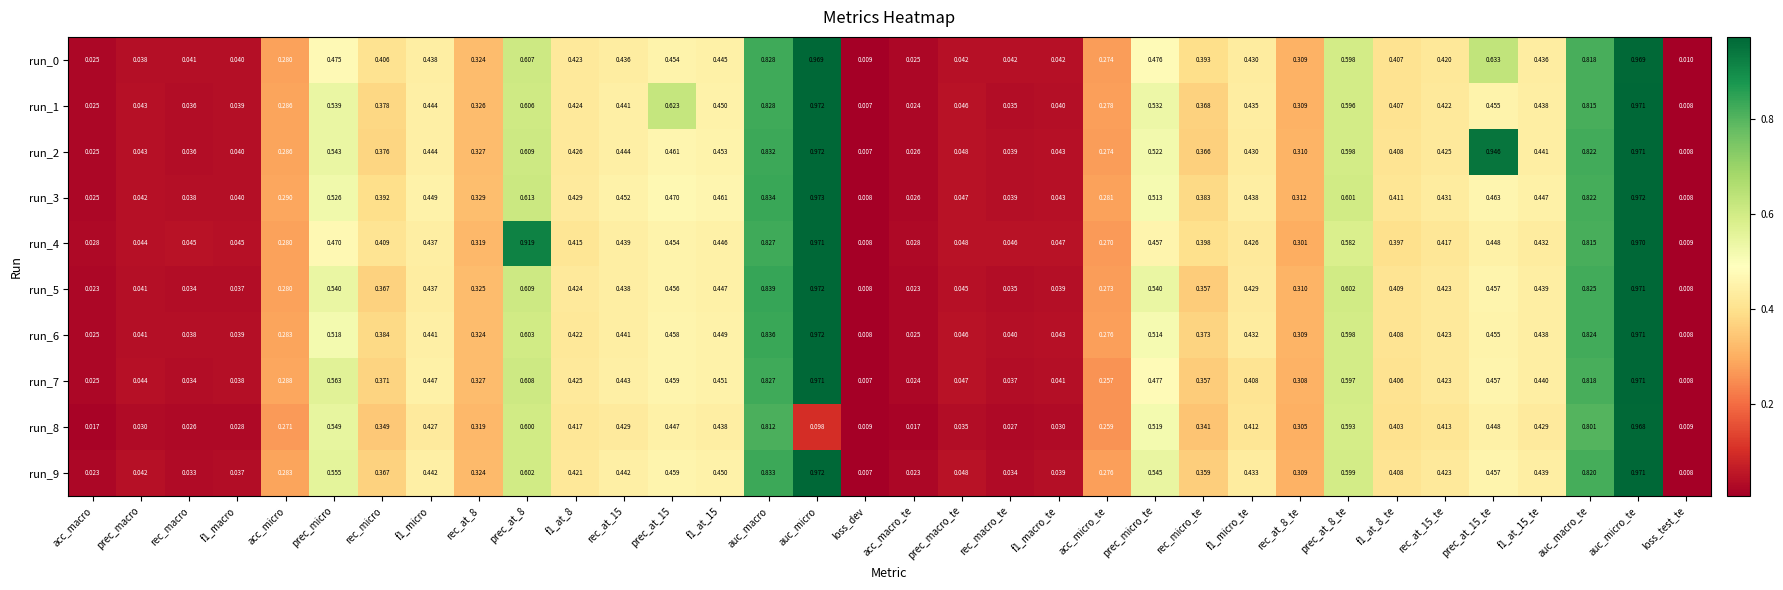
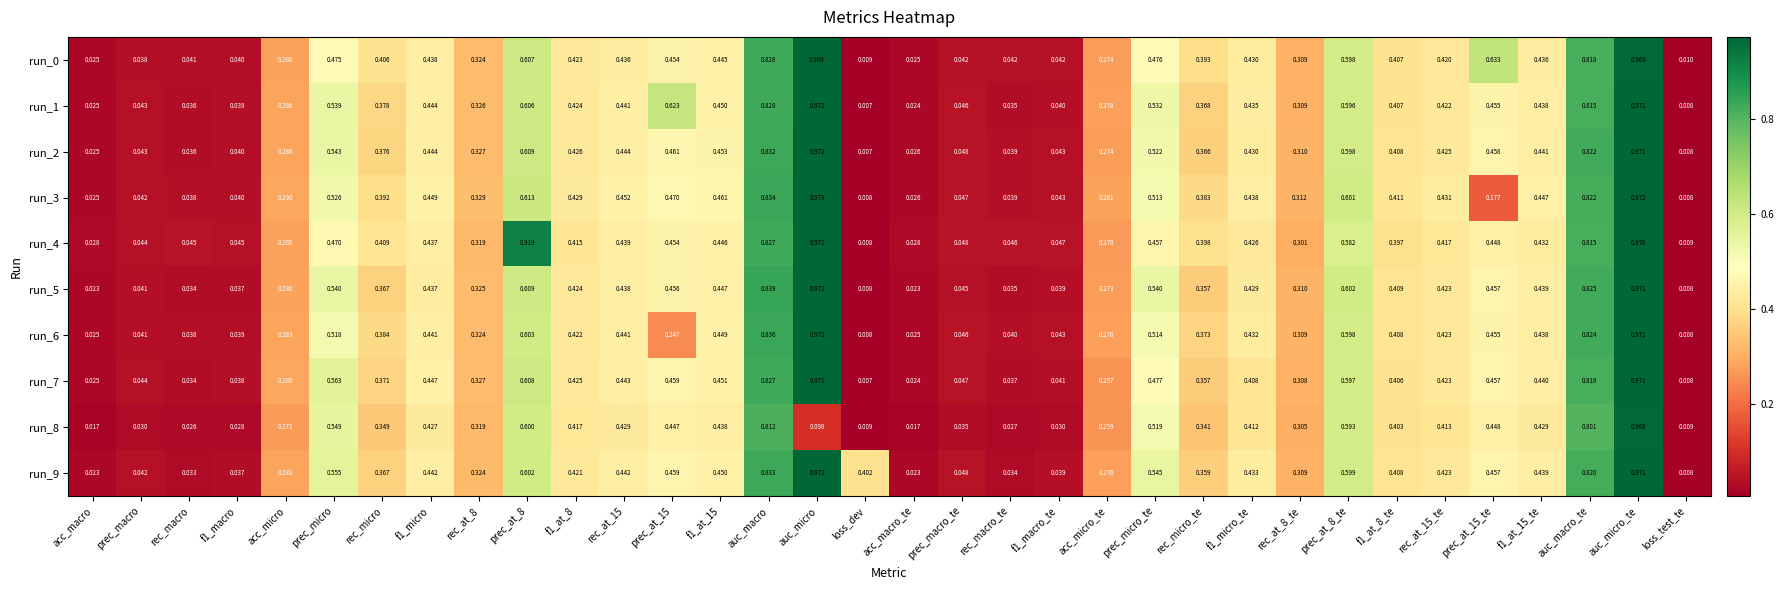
run_2, prec_at_15_te: 0.946 -> 0.458
run_3, prec_at_15_te: 0.463 -> 0.177
run_6, prec_at_15: 0.458 -> 0.247
run_9, loss_dev: 0.007 -> 0.402
